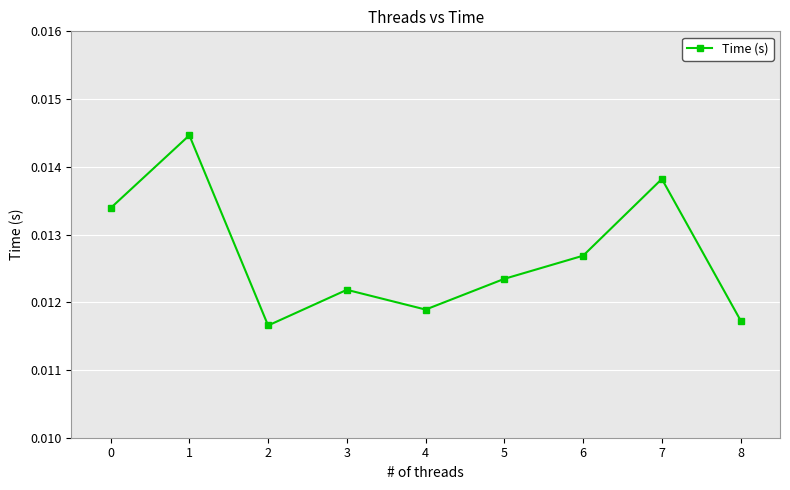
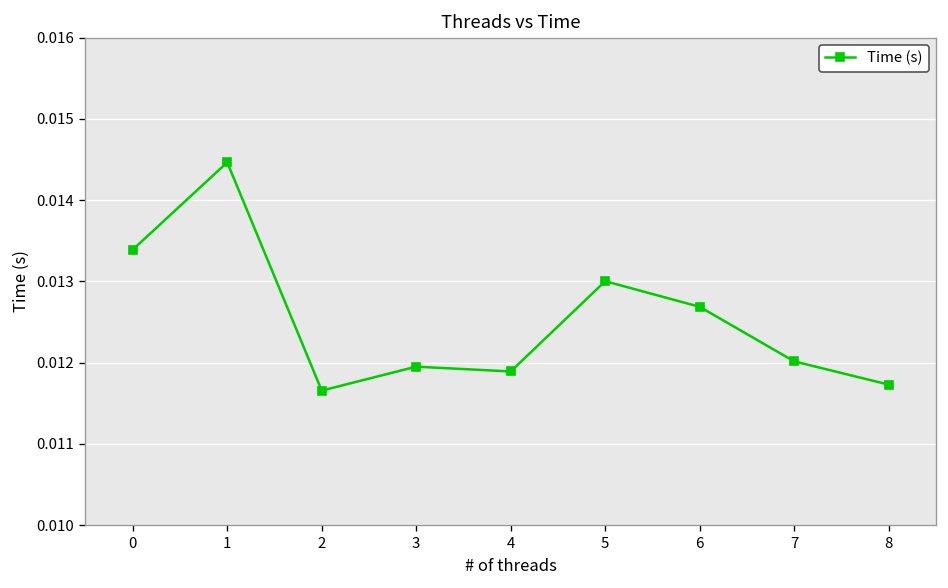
3: 0.0122 -> 0.0120
5: 0.0123 -> 0.0130
7: 0.0138 -> 0.0120
